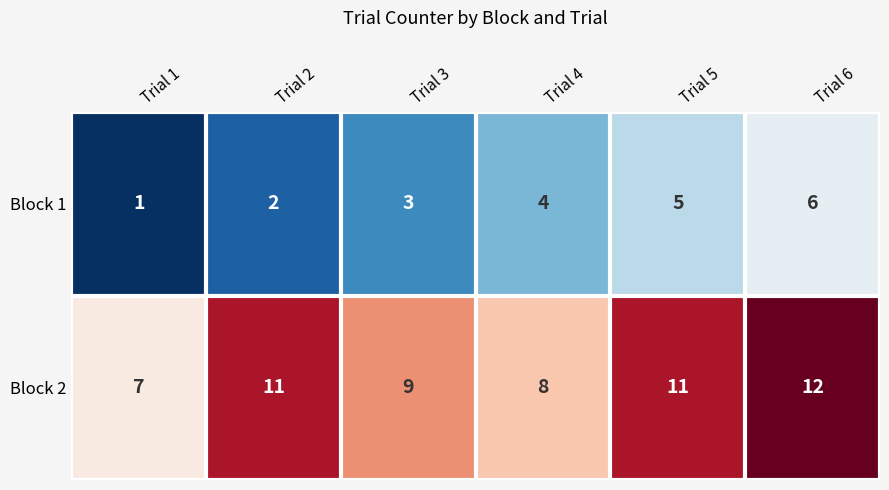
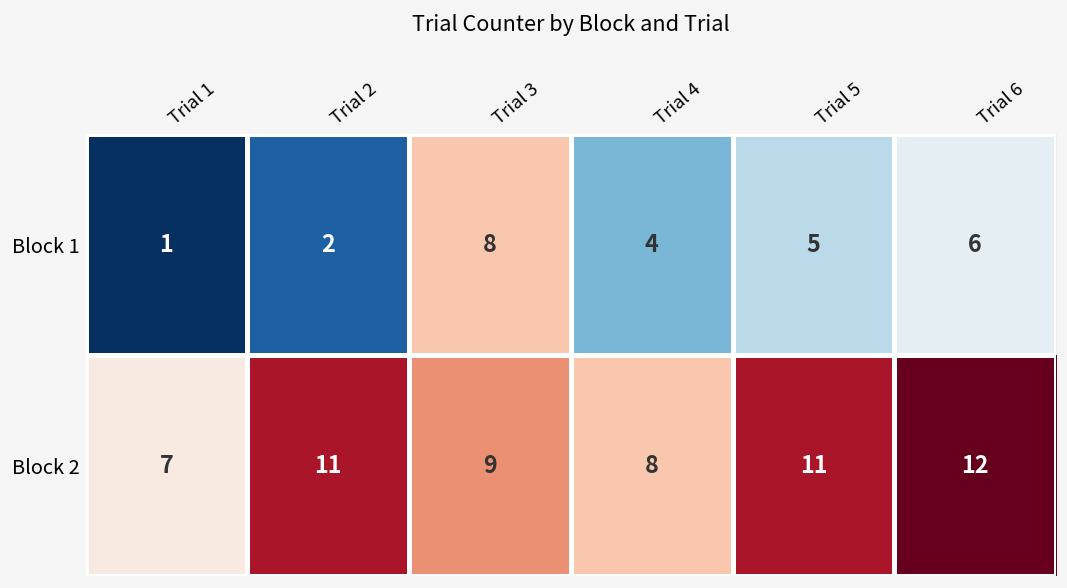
Block 1, Trial 3: 3 -> 8
